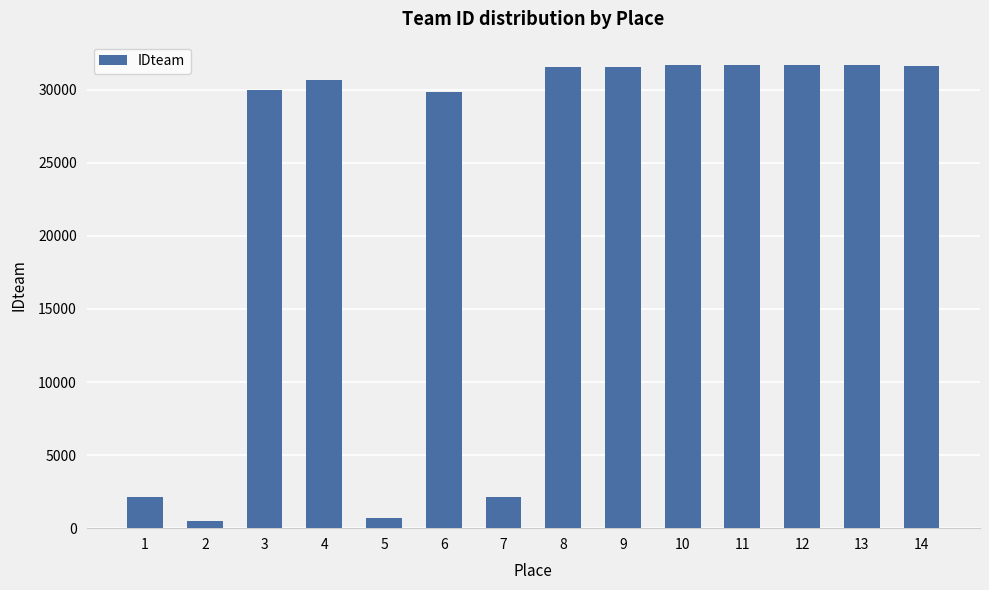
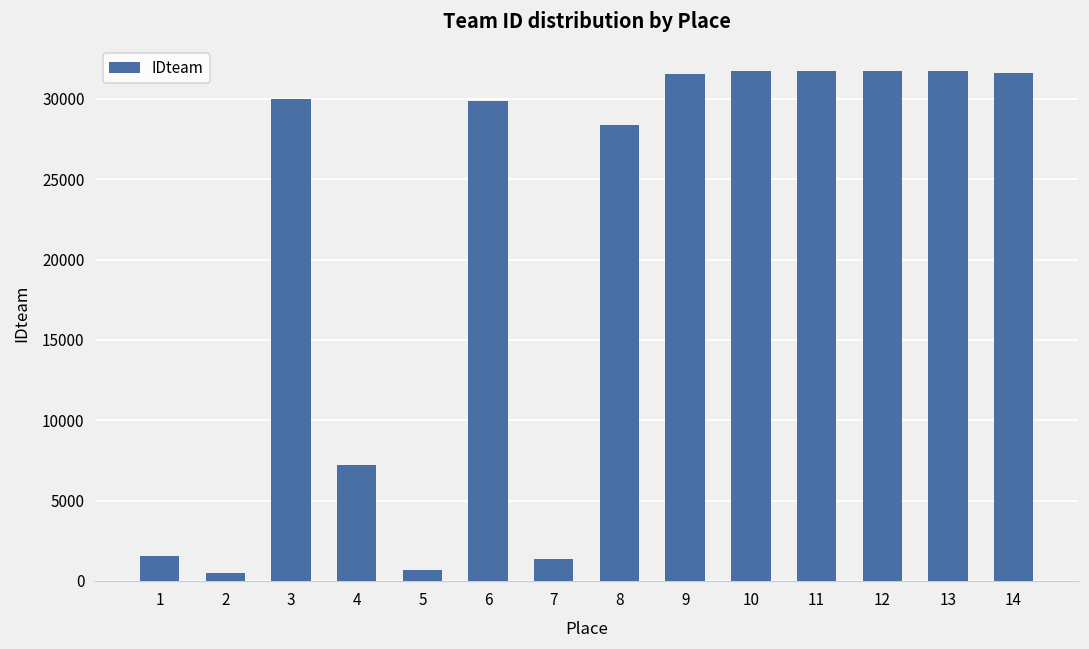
1: 2100 -> 1500
4: 30700 -> 7200
7: 2100 -> 1400
8: 31600 -> 28300
